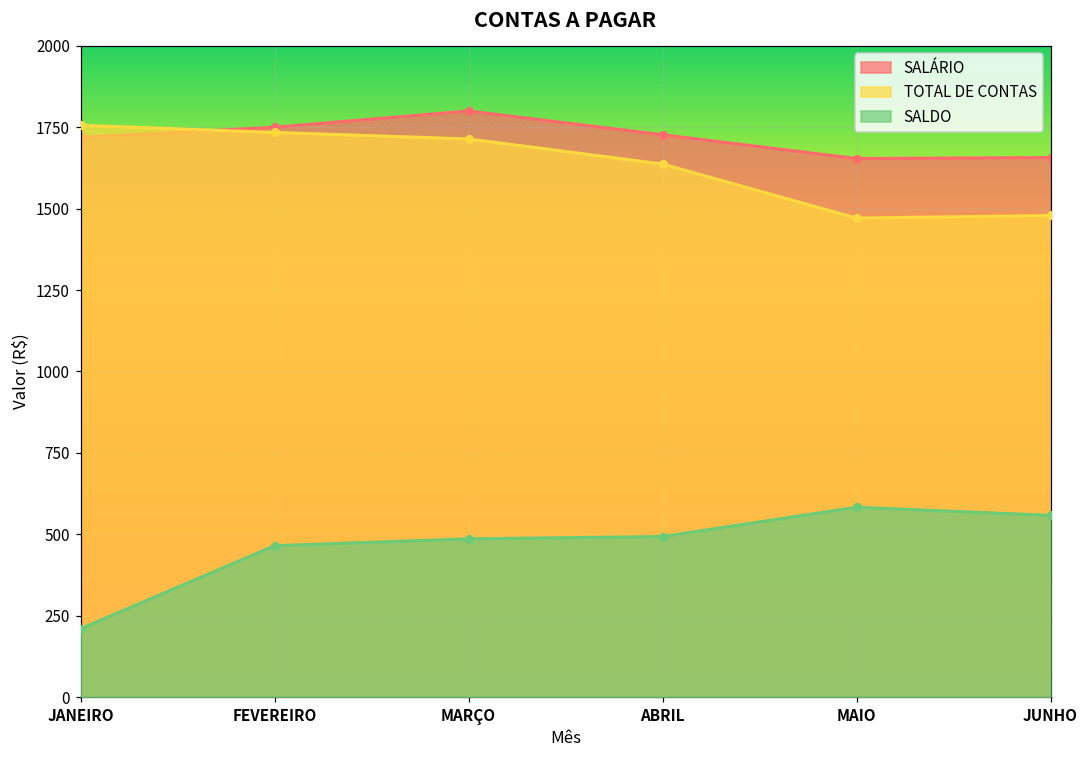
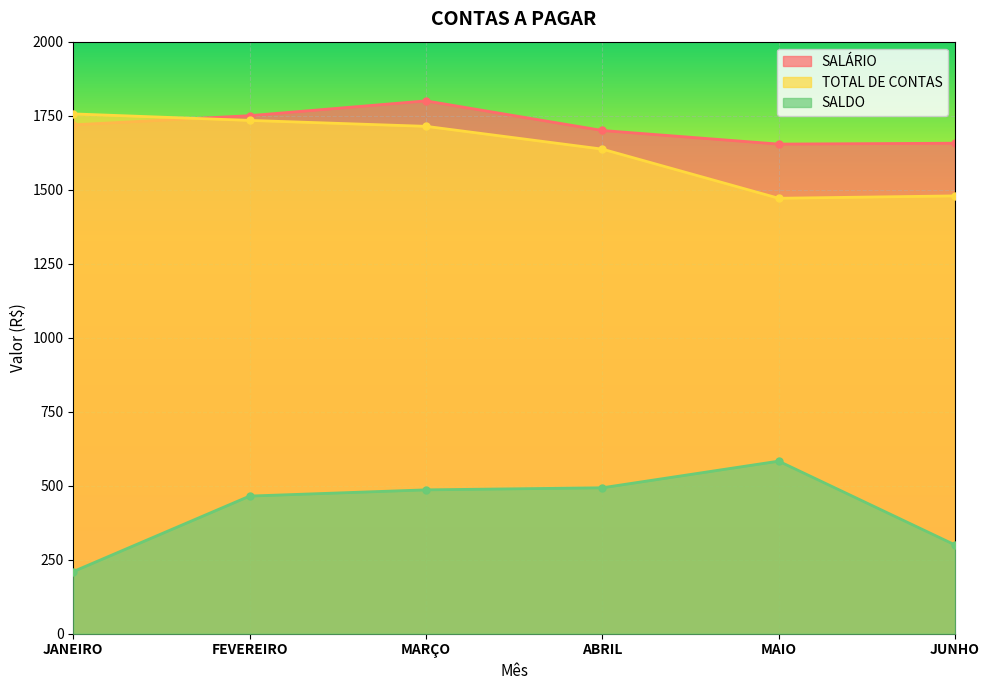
SALÁRIO, ABRIL: 1730 -> 1700
SALDO, JUNHO: 560 -> 300
